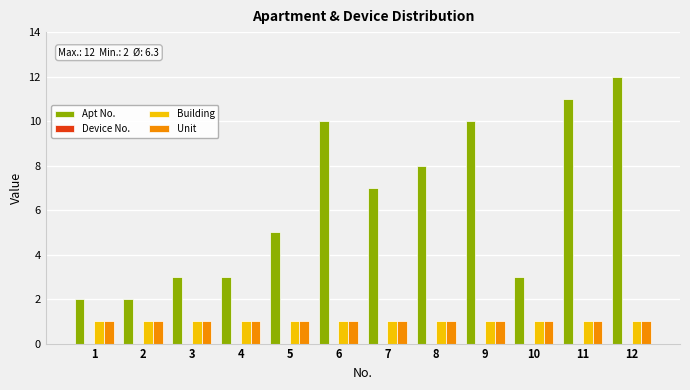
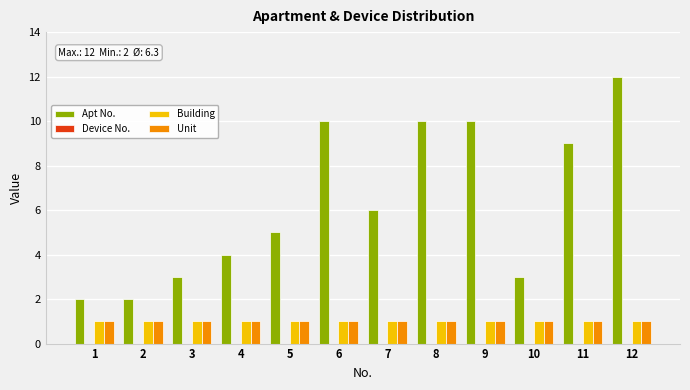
Apt No., 4: 3 -> 4
Apt No., 7: 7 -> 6
Apt No., 8: 8 -> 10
Apt No., 11: 11 -> 9
